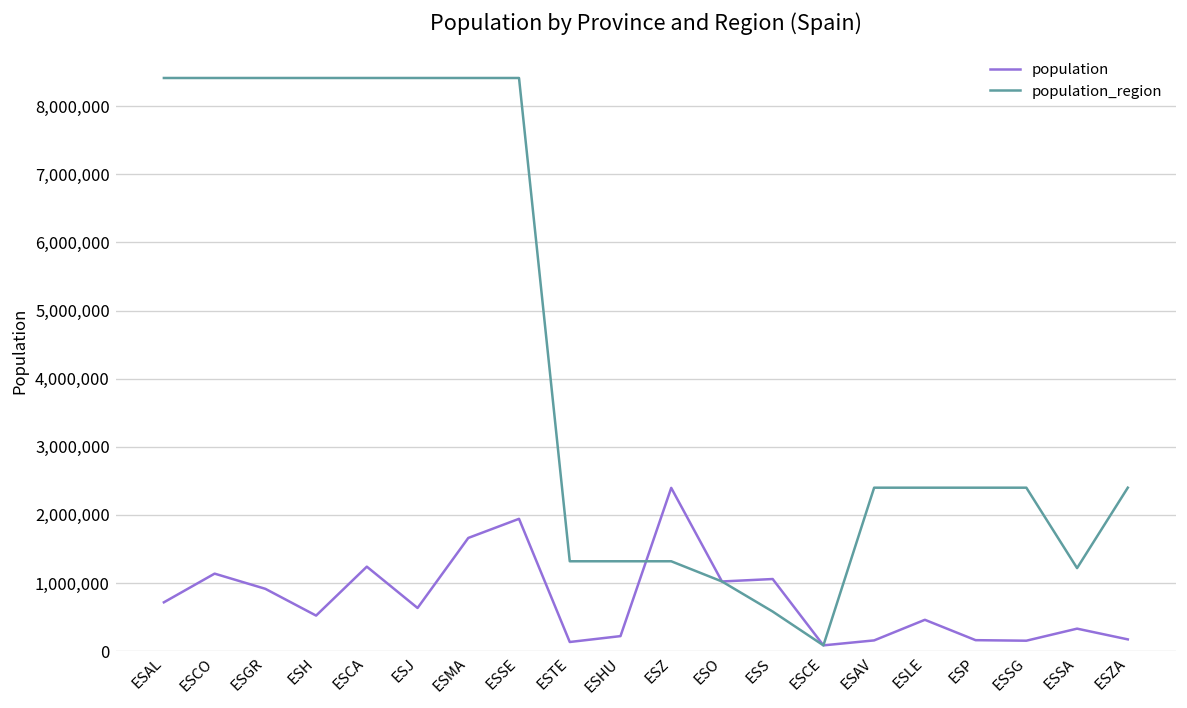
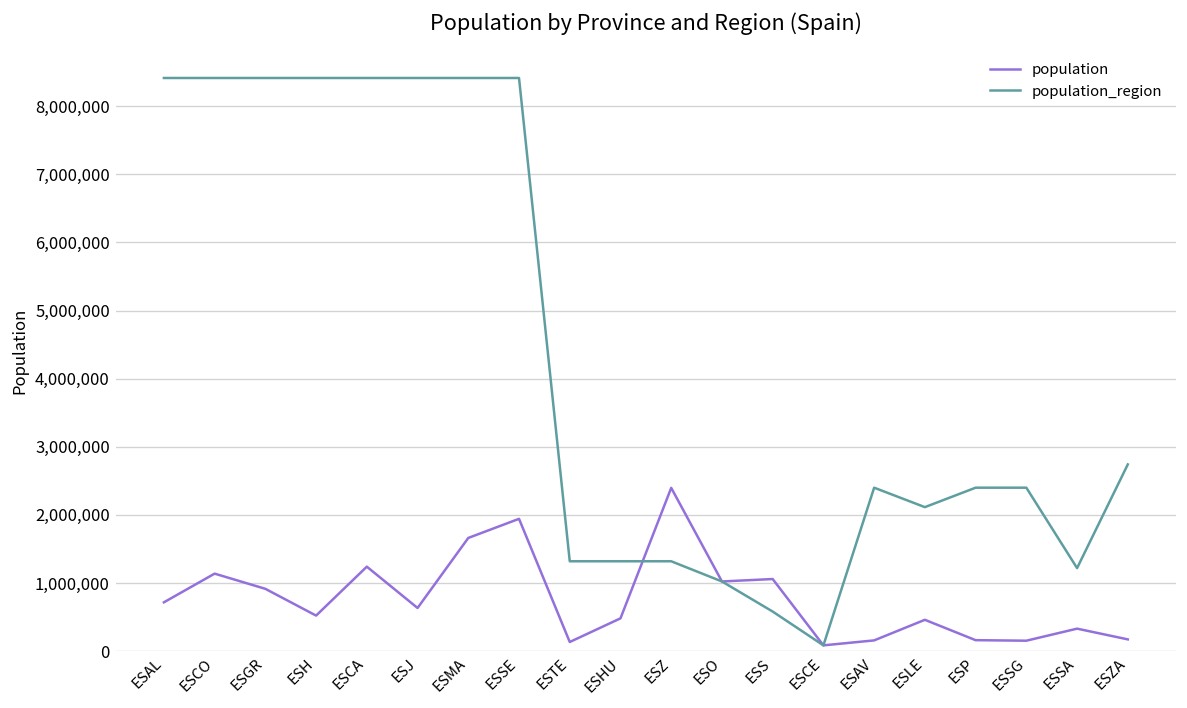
population, ESHU: 200,000 -> 500,000
population_region, ESLE: 2,400,000 -> 2,100,000
population_region, ESZA: 2,400,000 -> 2,700,000
